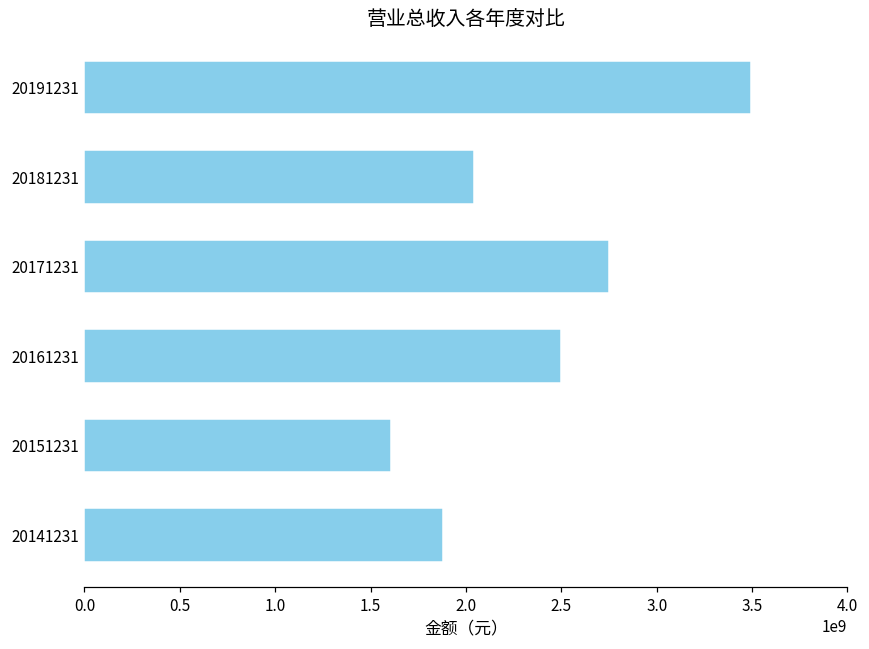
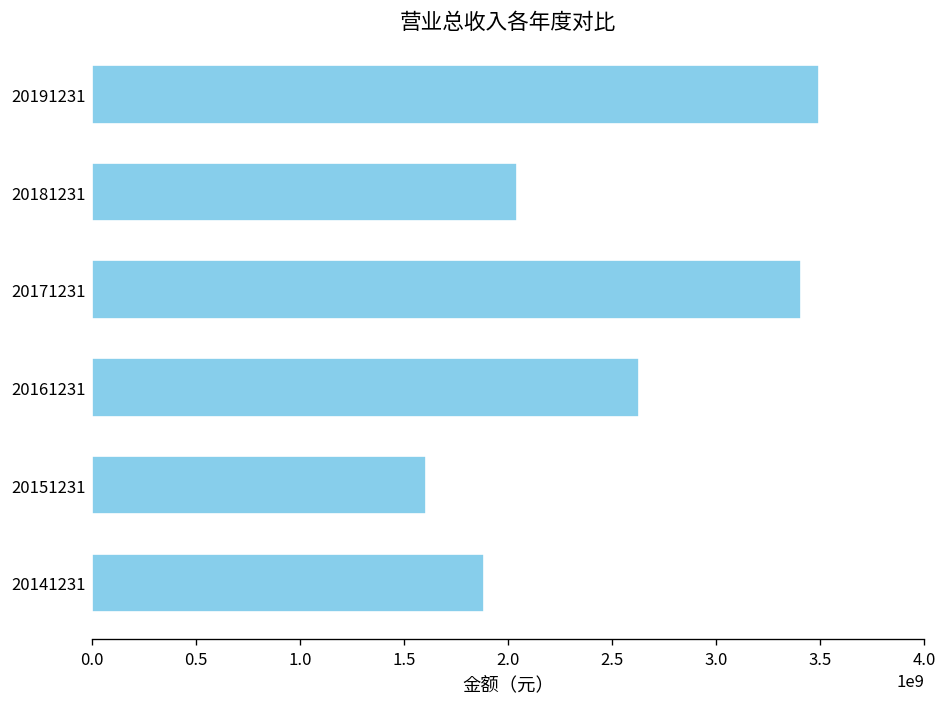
20171231: 2750000000 -> 3400000000
20161231: 2500000000 -> 2630000000
